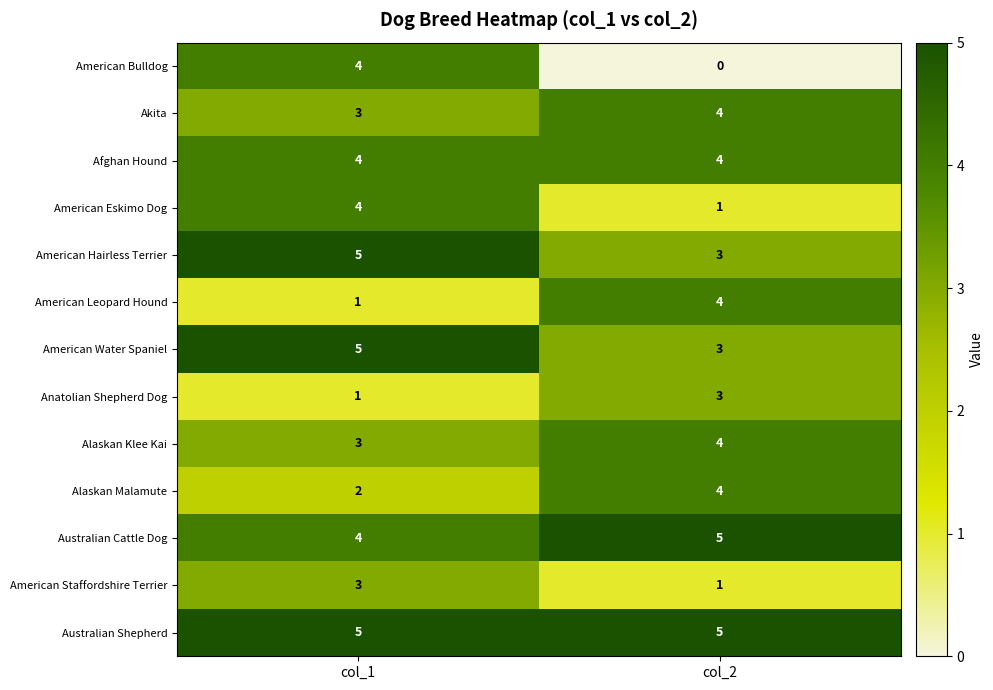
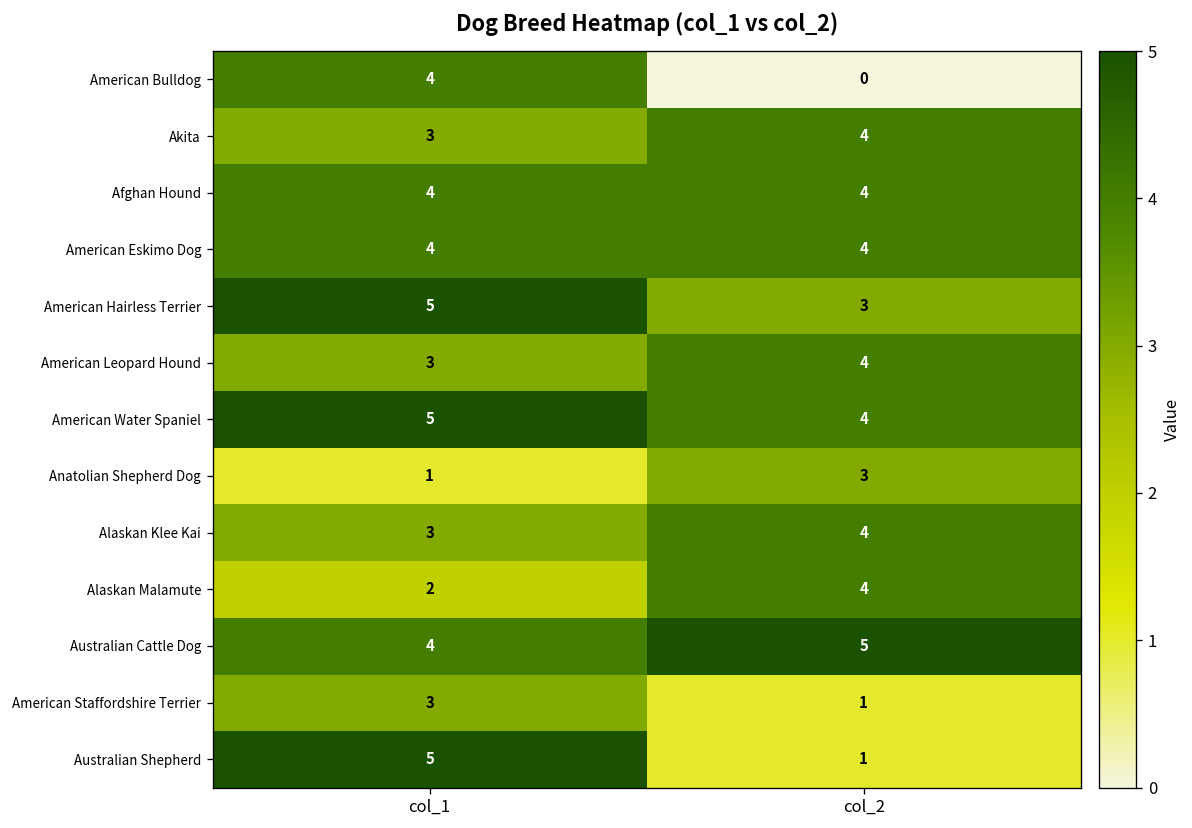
American Eskimo Dog, col_2: 1 -> 4
American Leopard Hound, col_1: 1 -> 3
American Water Spaniel, col_2: 3 -> 4
Australian Shepherd, col_2: 5 -> 1
